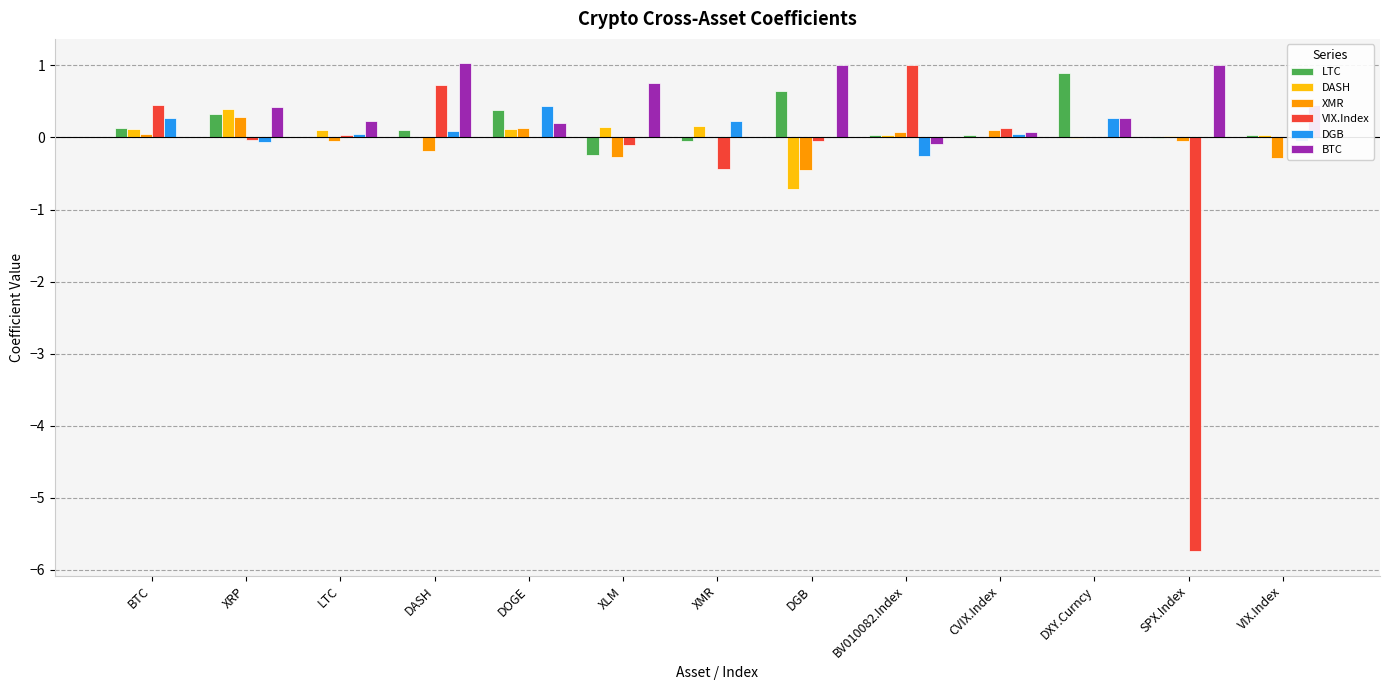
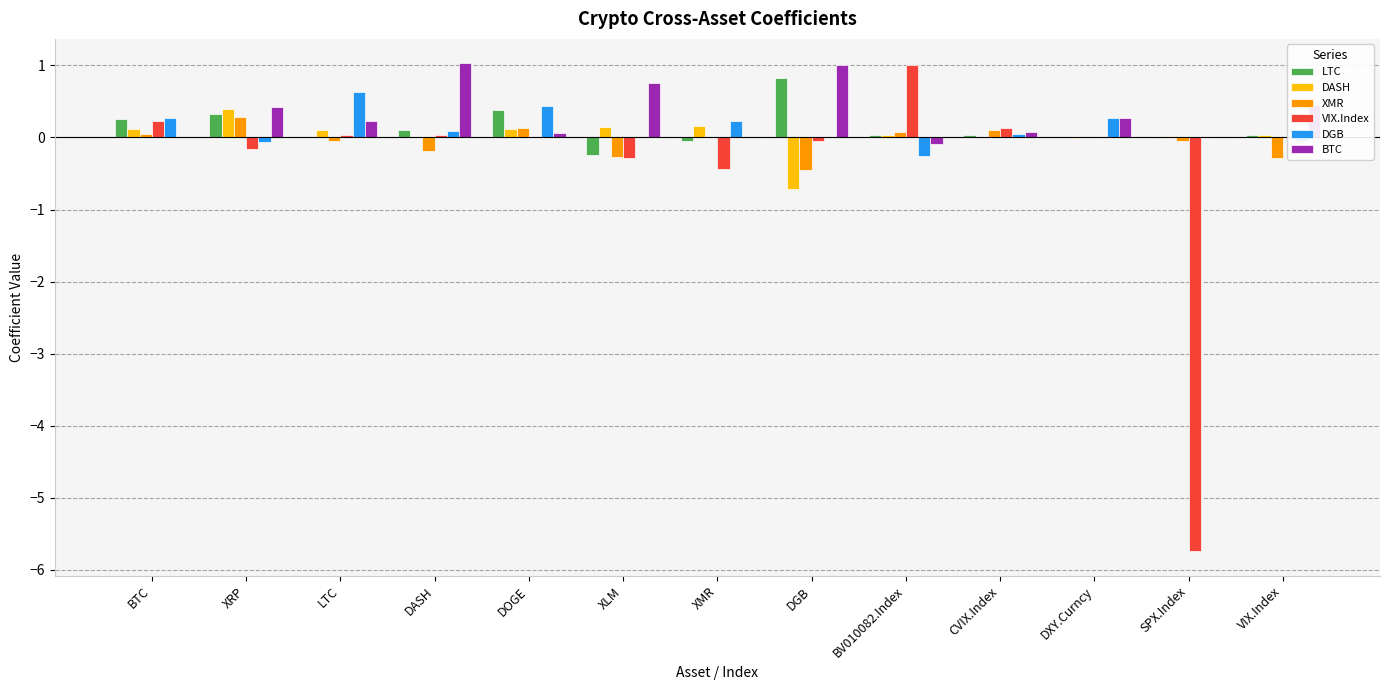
LTC, BTC: 0.1 -> 0.2
VIX.Index, BTC: 0.5 -> 0.2
VIX.Index, XRP: 0.0 -> -0.2
DGB, LTC: 0.0 -> 0.6
VIX.Index, DASH: 0.7 -> 0.0
BTC, DOGE: 0.2 -> 0.1
VIX.Index, XLM: -0.1 -> -0.3
LTC, DGB: 0.6 -> 0.8
LTC, DXY.Curncy: 0.9 -> 0.0
BTC, SPX.Index: 1 -> 0
